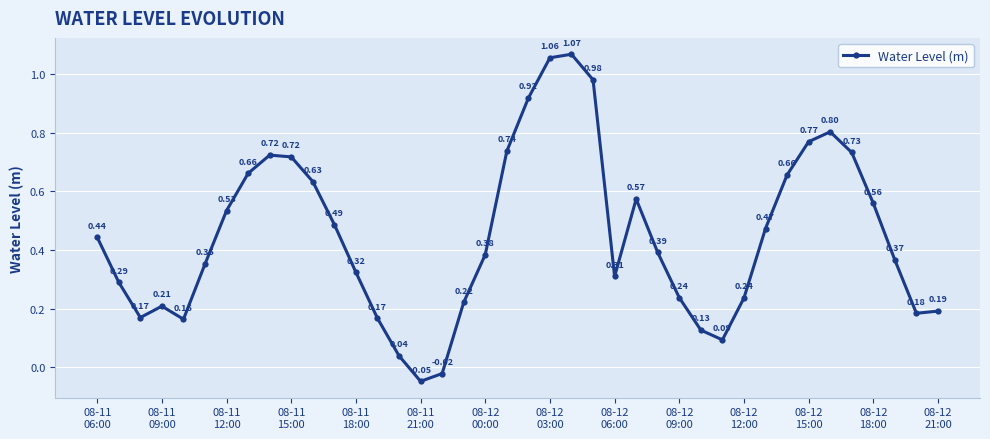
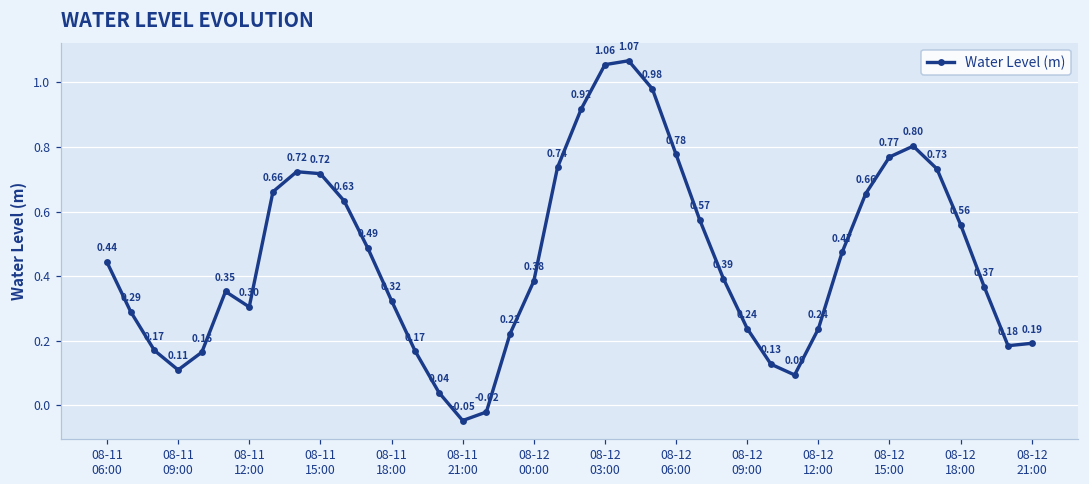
08-11 09:00: 0.21 -> 0.11
08-11 12:00: 0.53 -> 0.30
08-12 06:00: 0.31 -> 0.78
